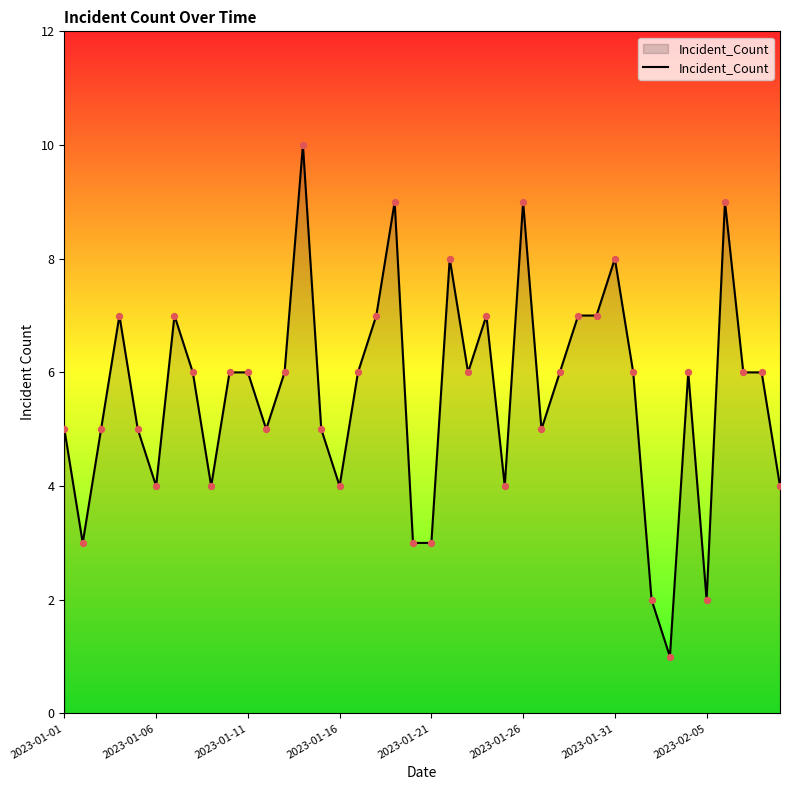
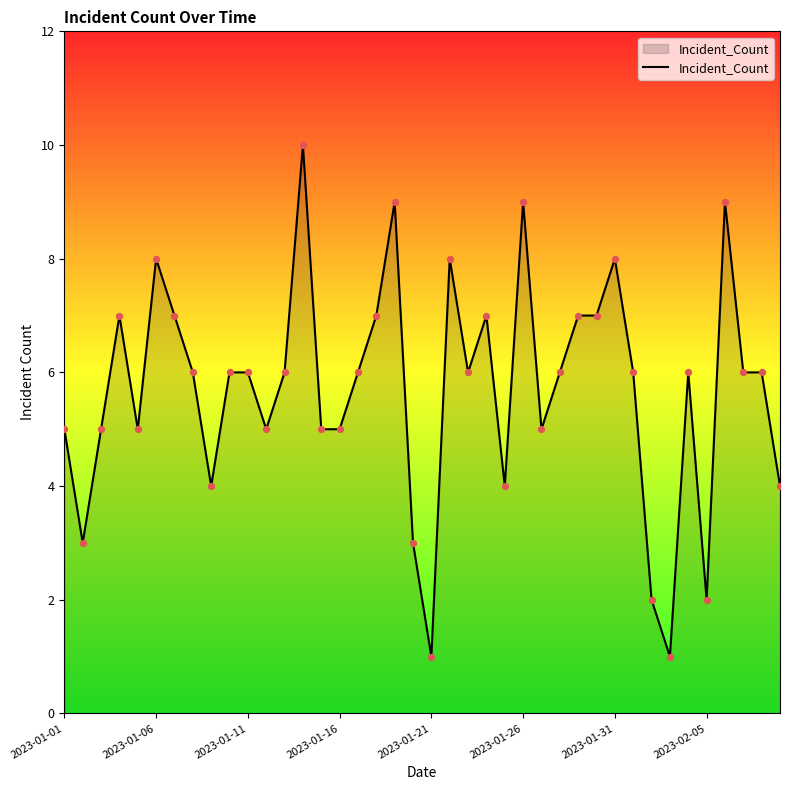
2023-01-06: 4 -> 8
2023-01-16: 4 -> 5
2023-01-21: 3 -> 1
